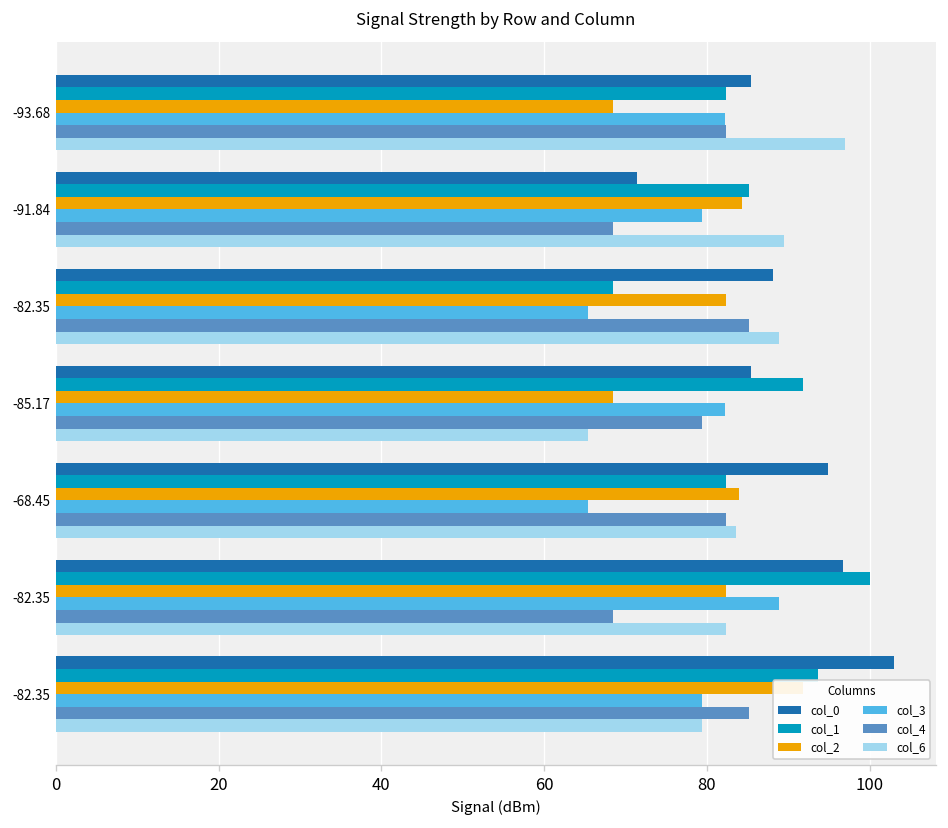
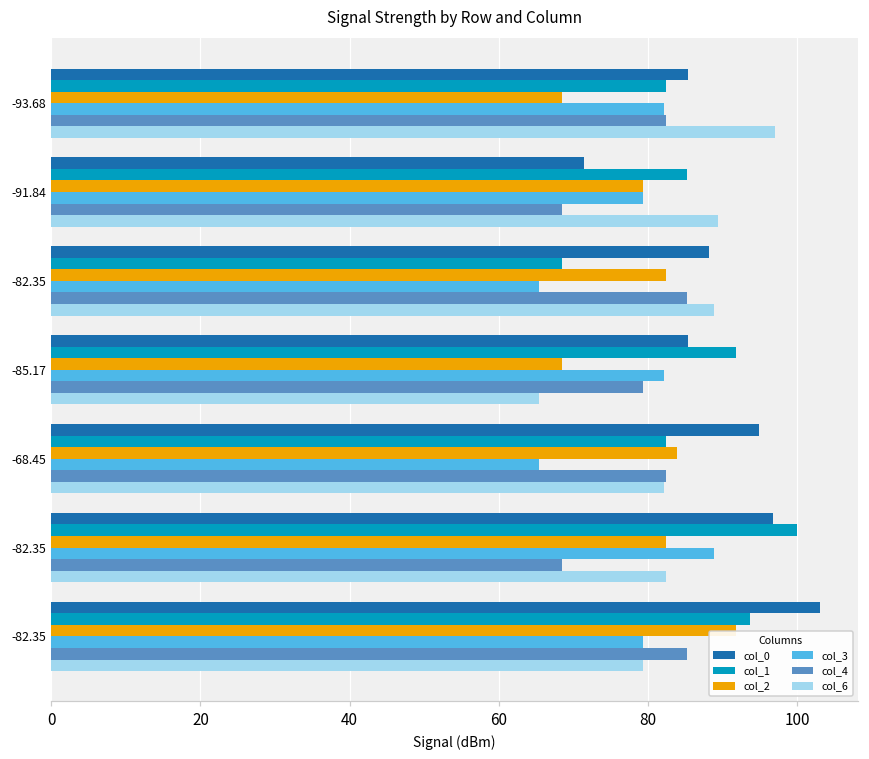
col_2, -91.84: 84 -> 79
col_6, -68.45: 84 -> 82
